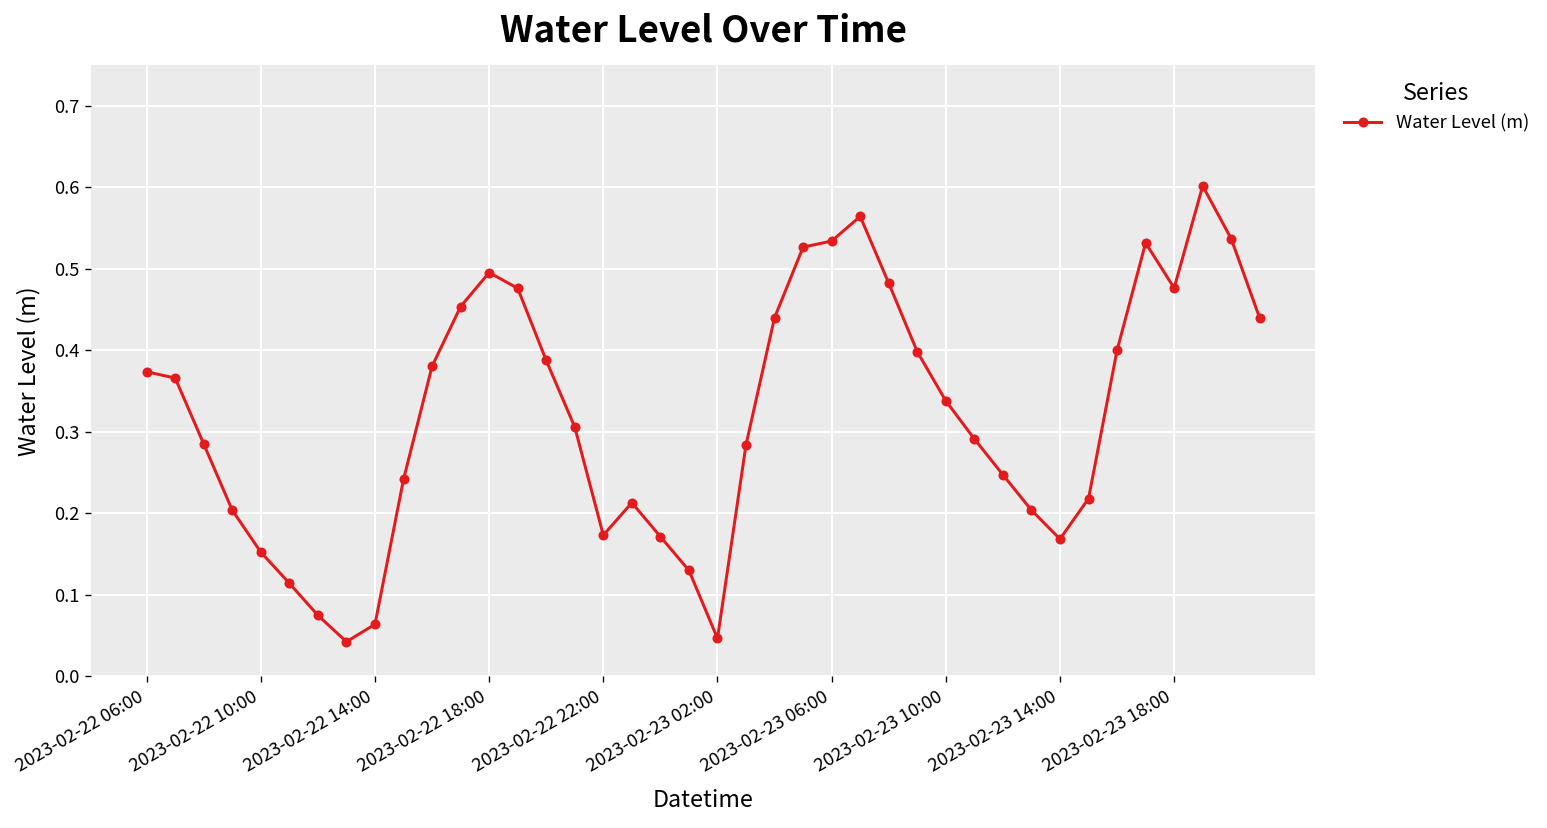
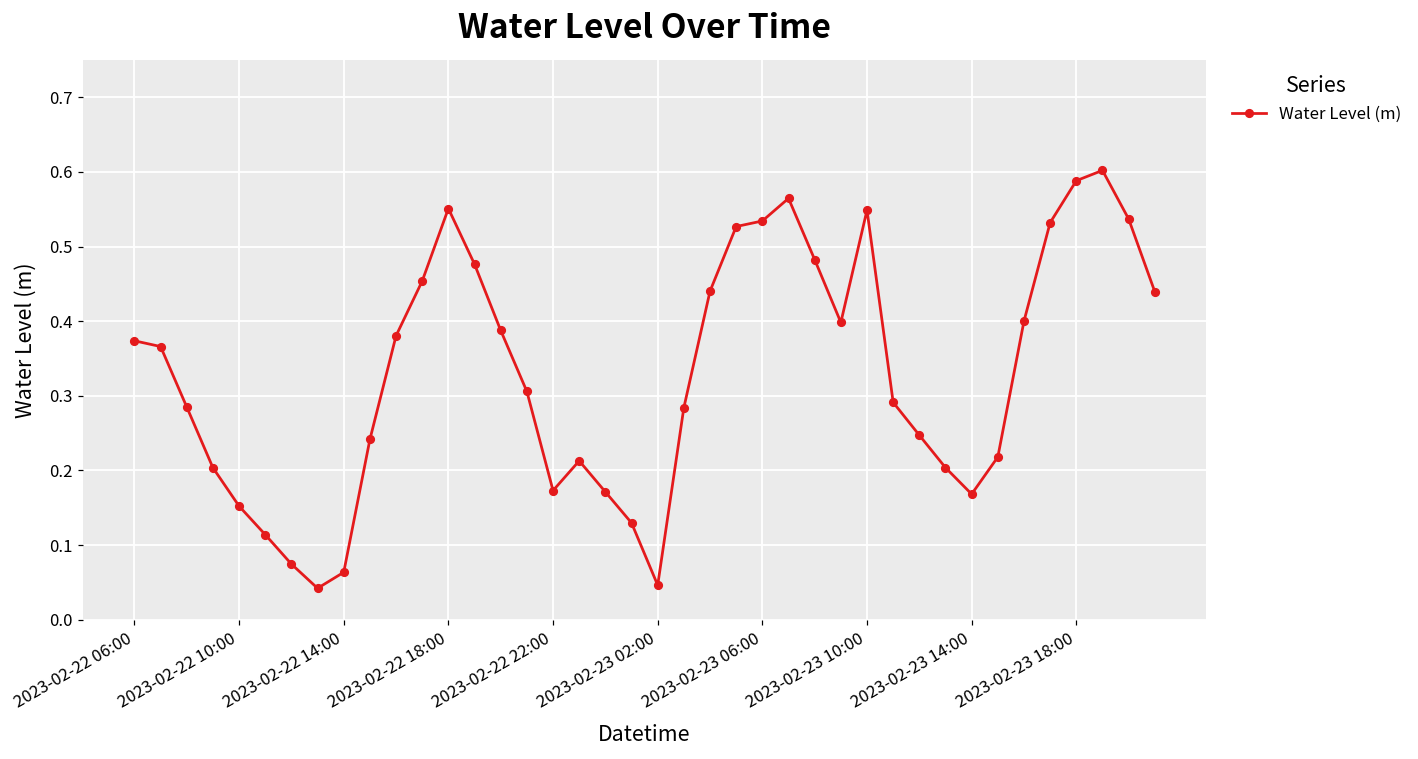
2023-02-22 18:00: 0.50 -> 0.55
2023-02-23 10:00: 0.34 -> 0.55
2023-02-23 18:00: 0.48 -> 0.59
